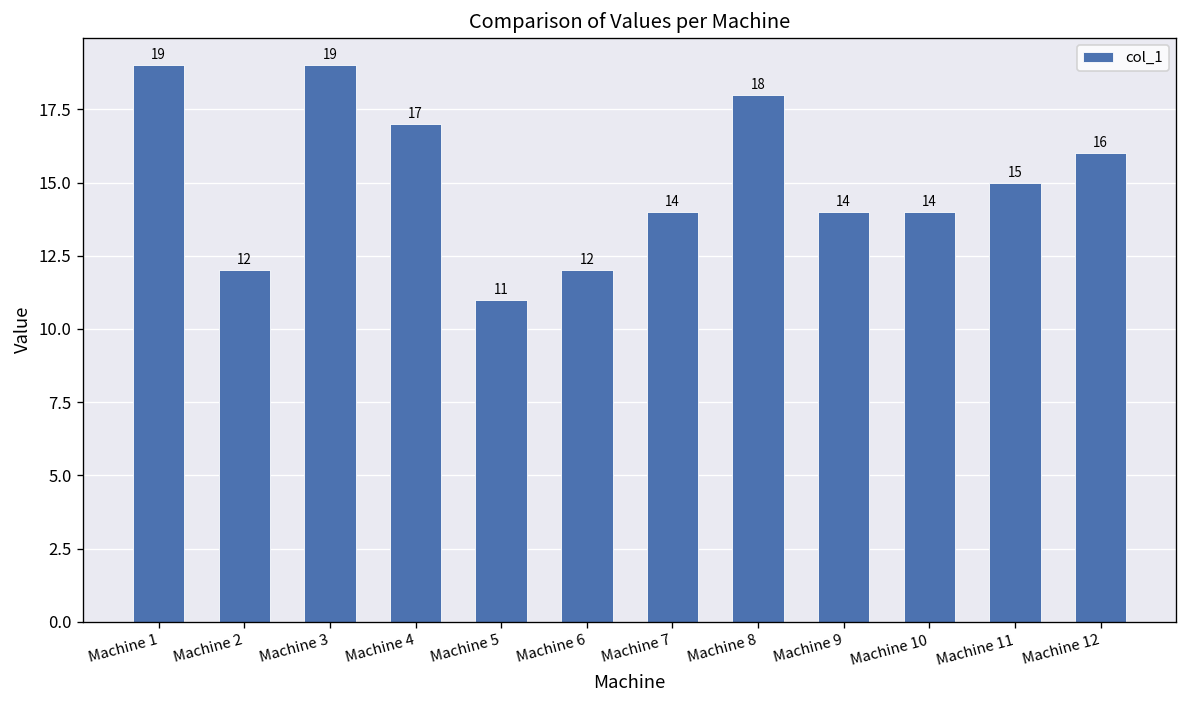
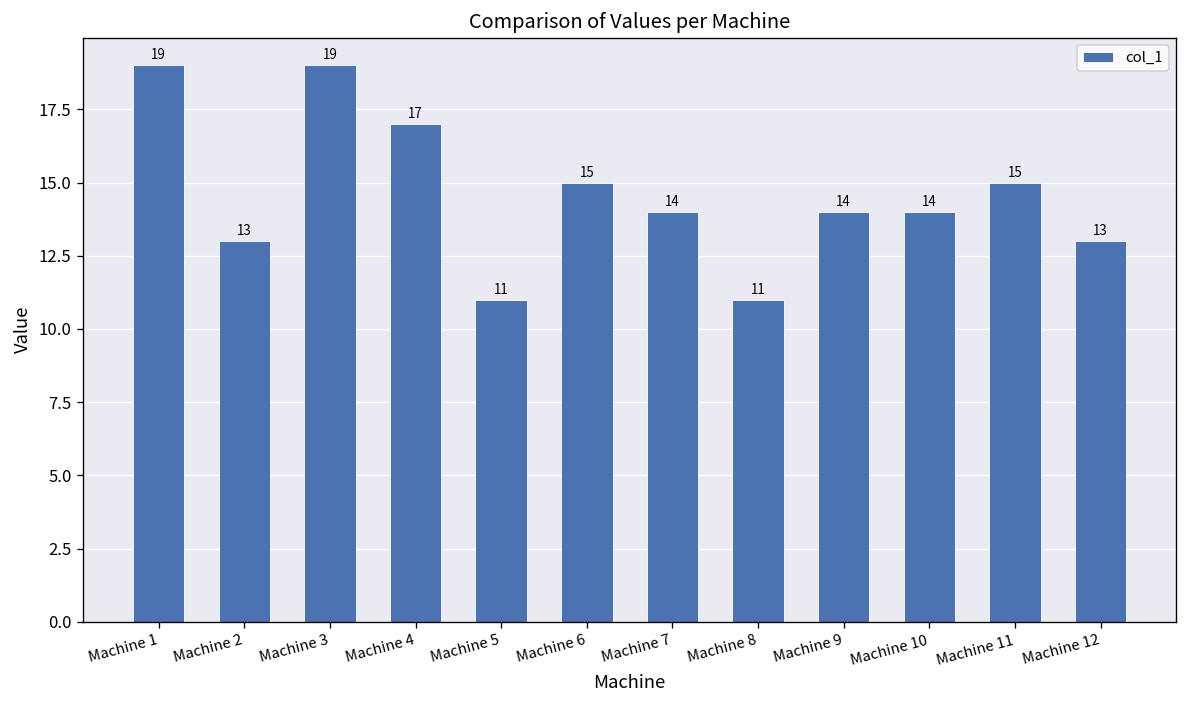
Machine 2: 12 -> 13
Machine 6: 12 -> 15
Machine 8: 18 -> 11
Machine 12: 16 -> 13
